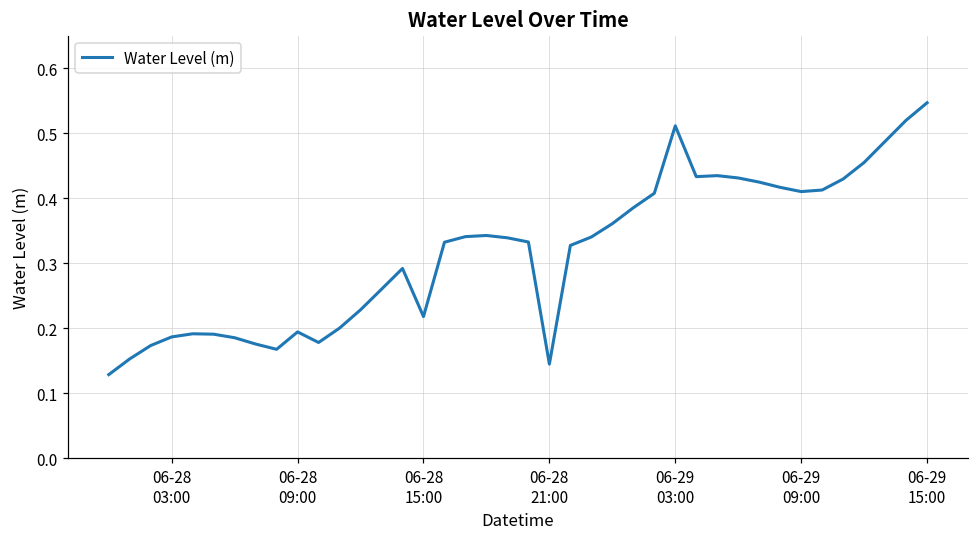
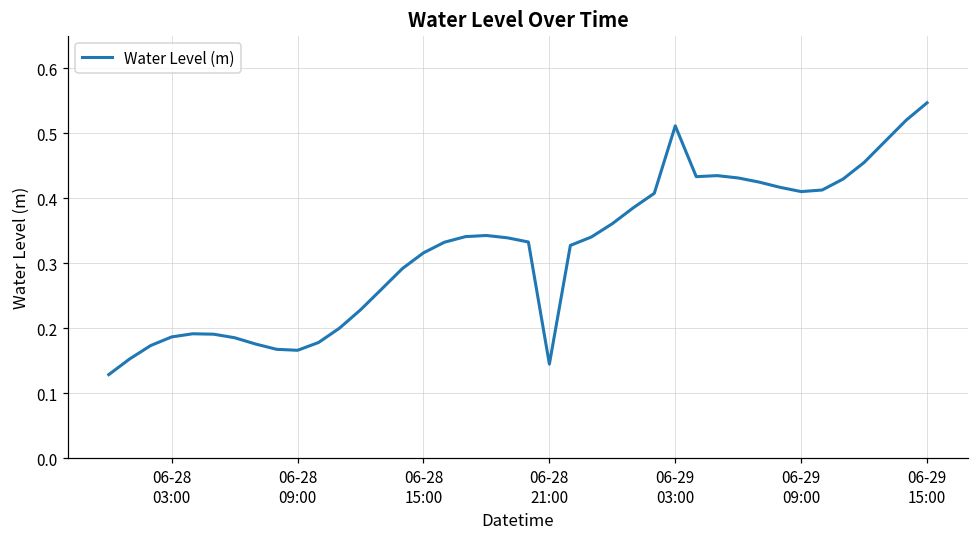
06-28 09:00: 0.19 -> 0.17
06-28 15:00: 0.22 -> 0.32
